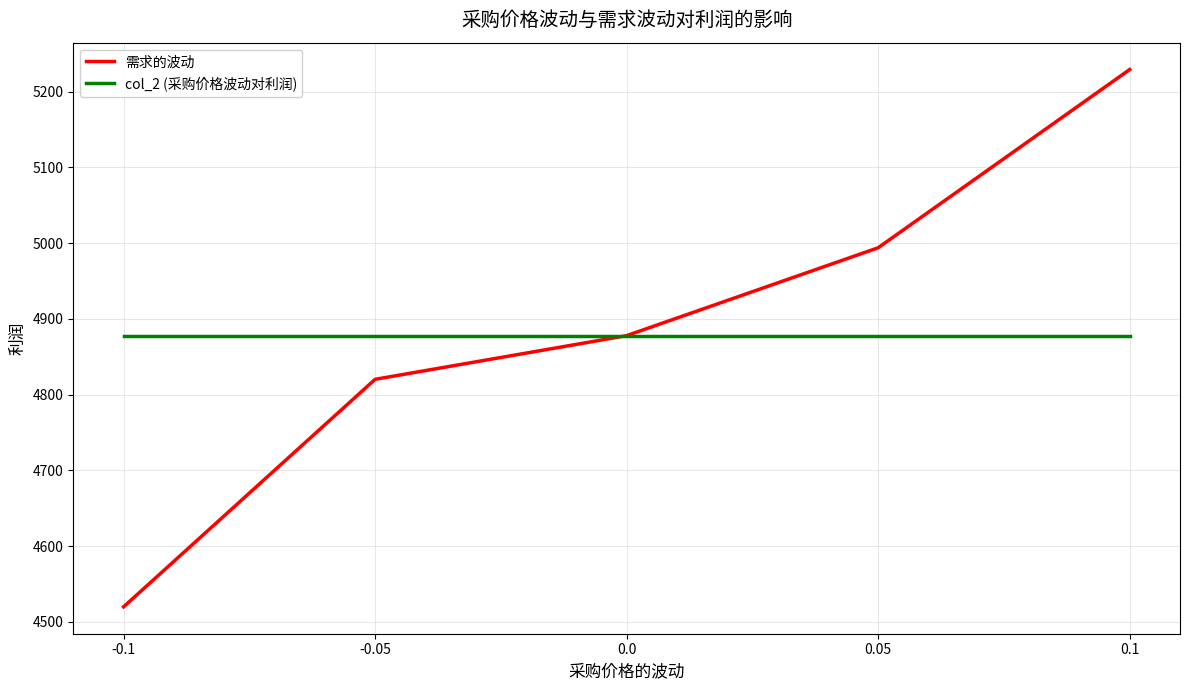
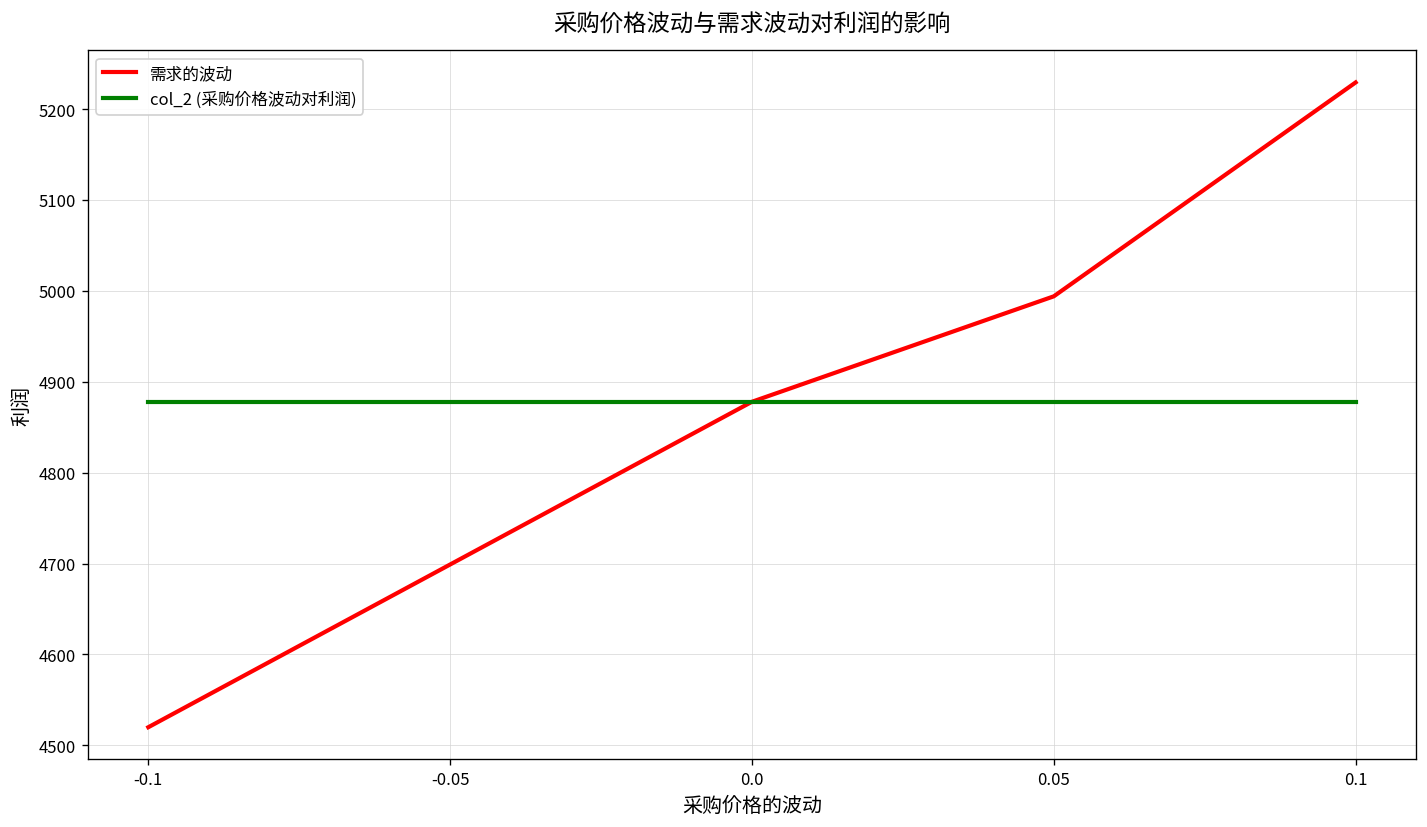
需求的波动, -0.05: 4820 -> 4700
